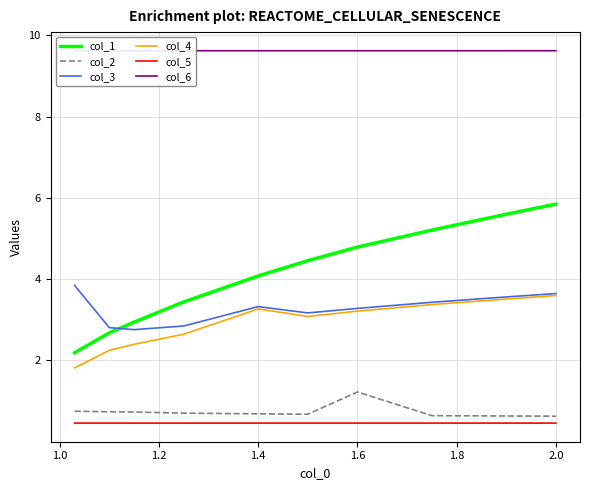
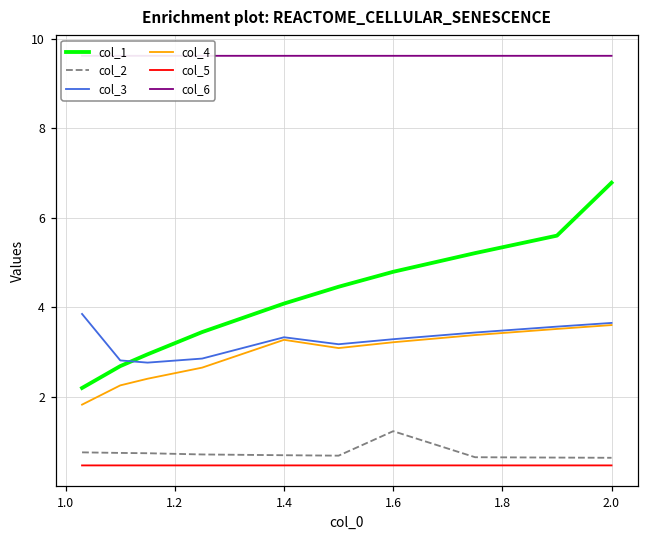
col_1, 2.0: 5.8 -> 6.8
